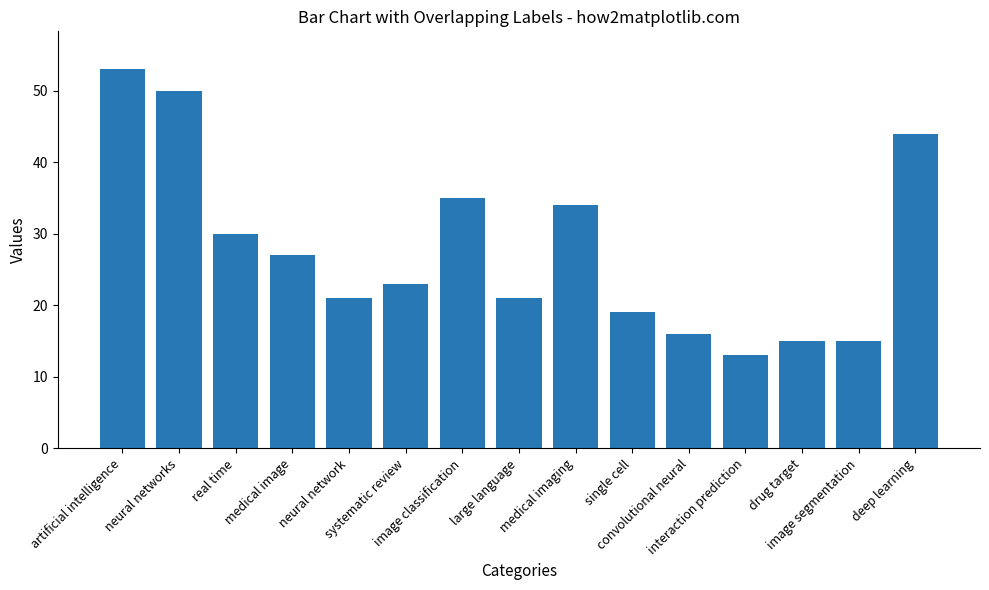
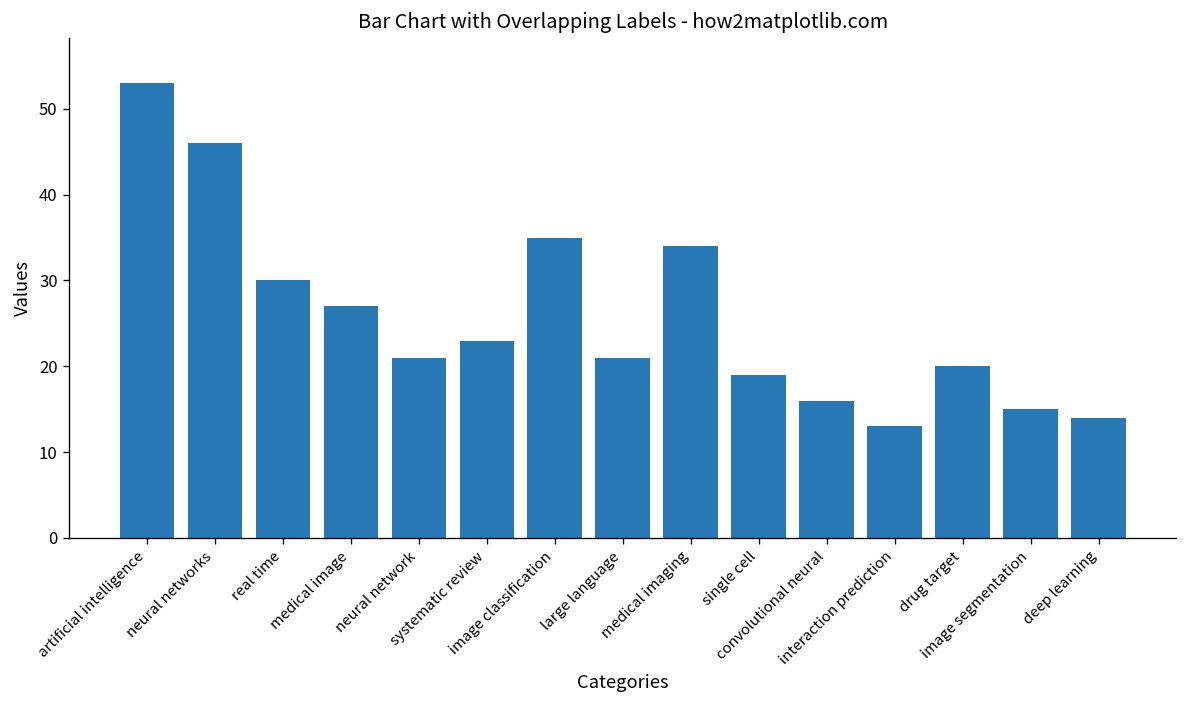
neural networks: 50 -> 46
drug target: 15 -> 20
deep learning: 44 -> 14
